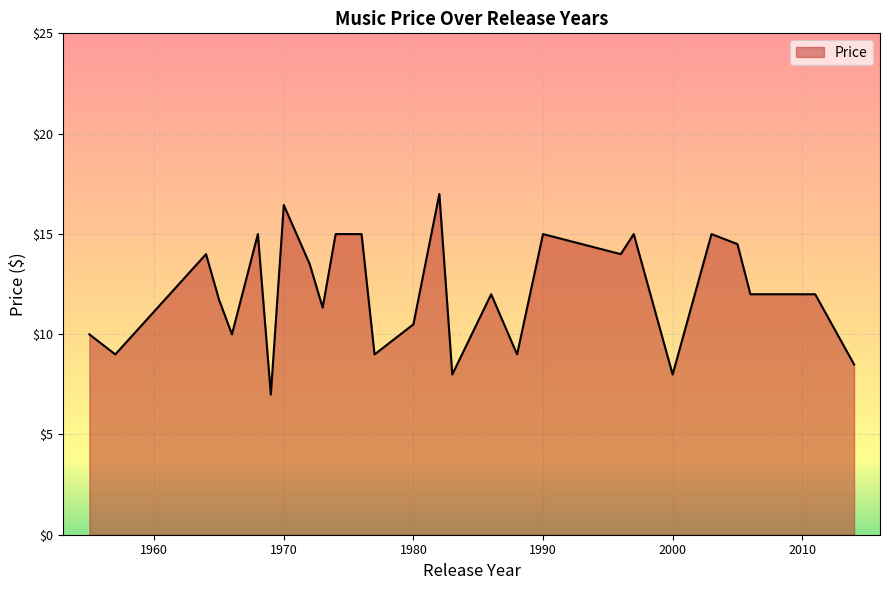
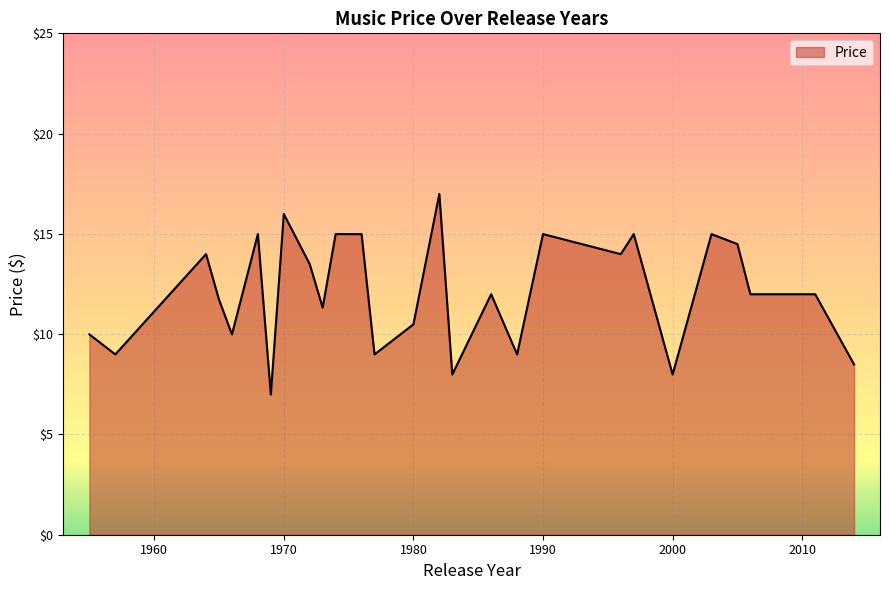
1970: $16.4 -> $16.0
